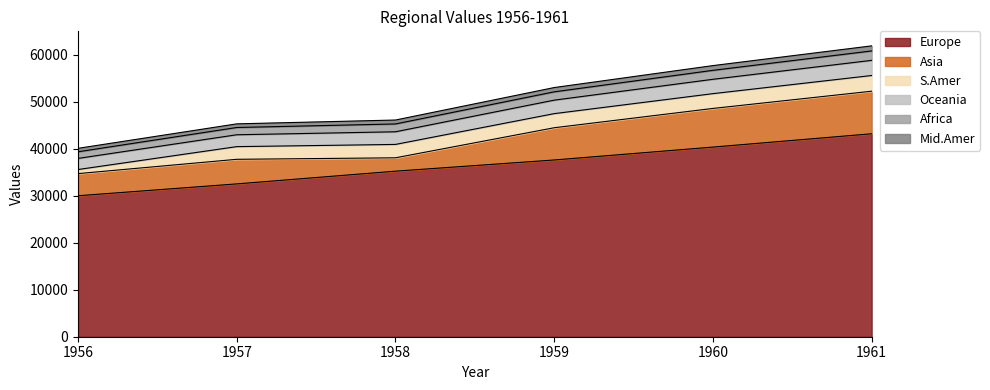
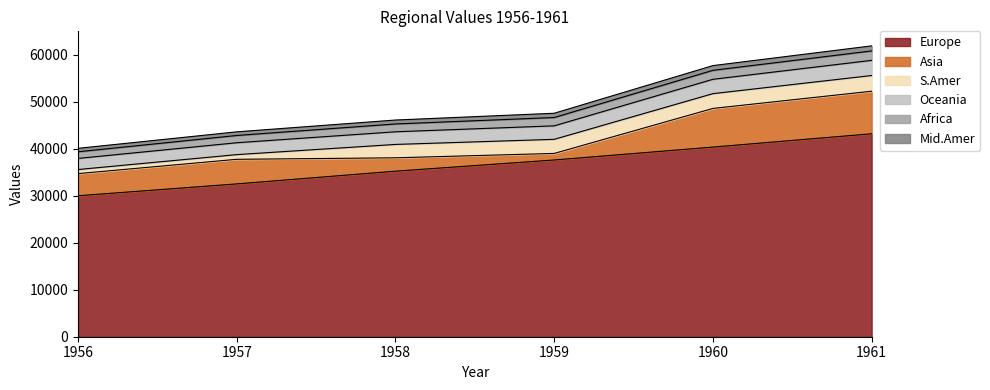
S.Amer, 1957: 3000 -> 1000
Asia, 1959: 7000 -> 1000
